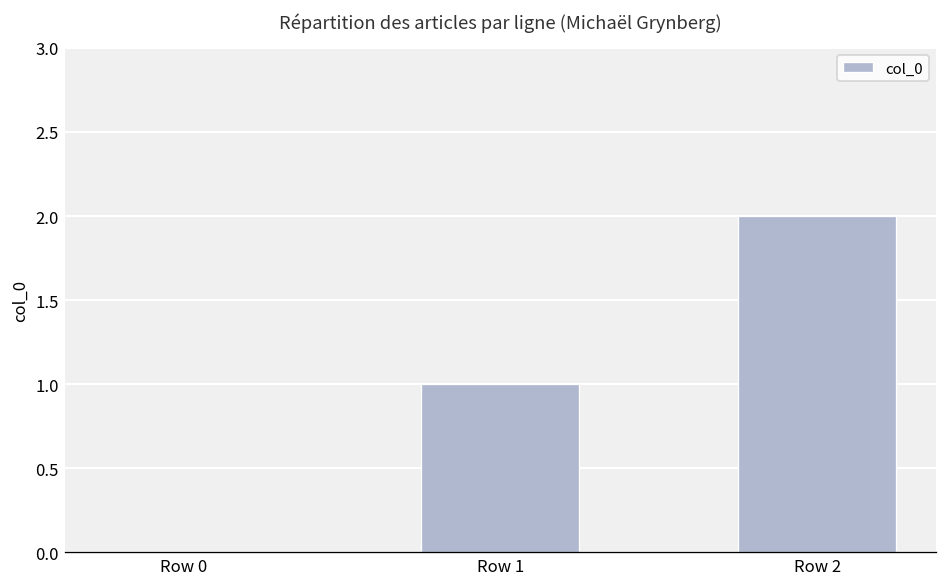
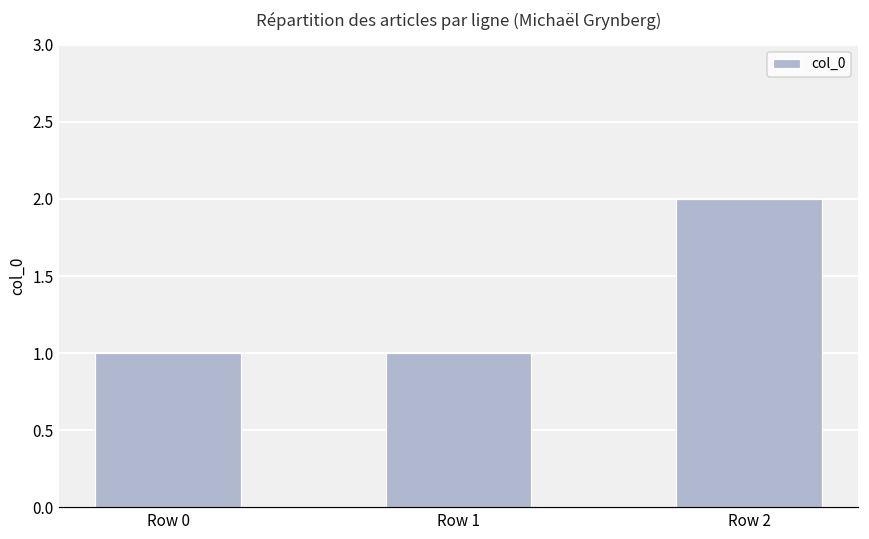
Row 0: 0 -> 1
